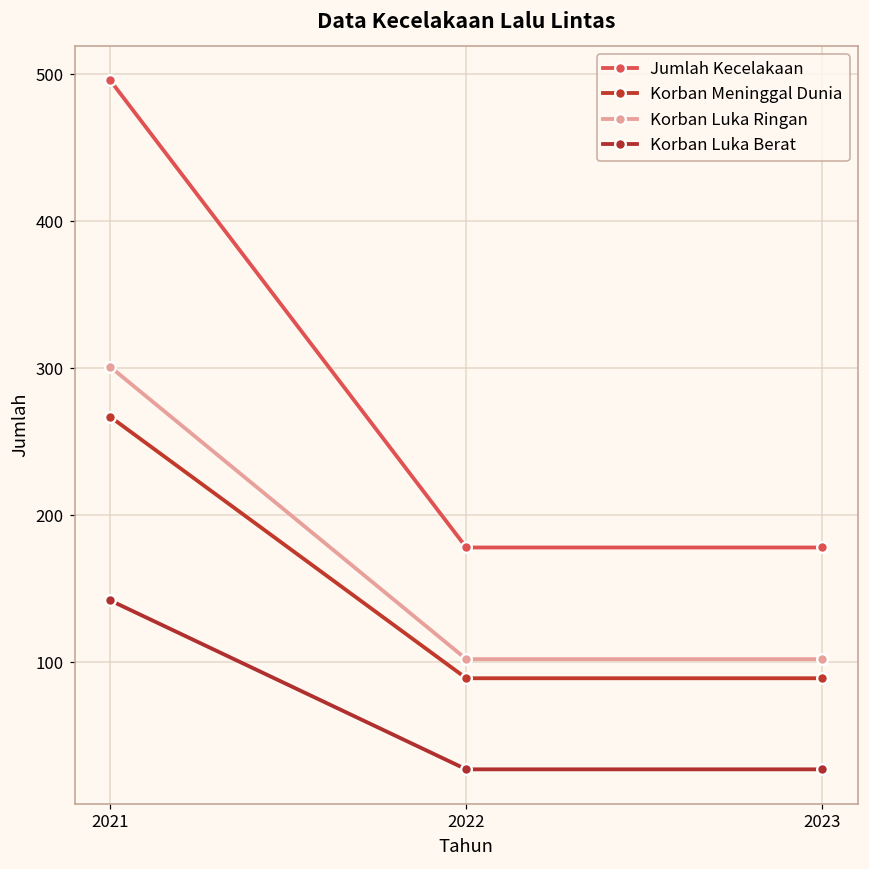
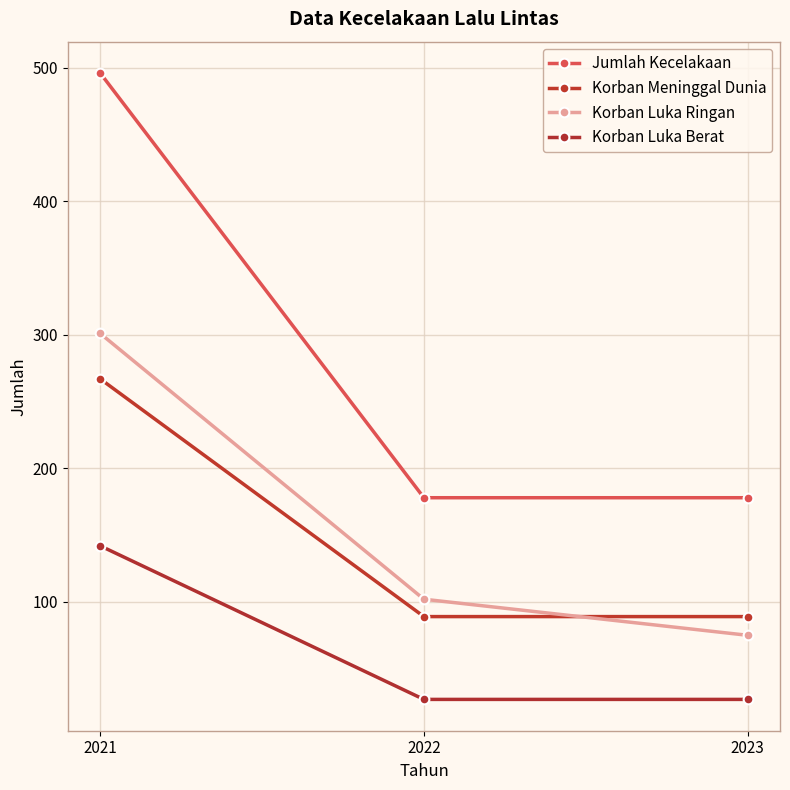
Korban Luka Ringan, 2023: 102 -> 75
